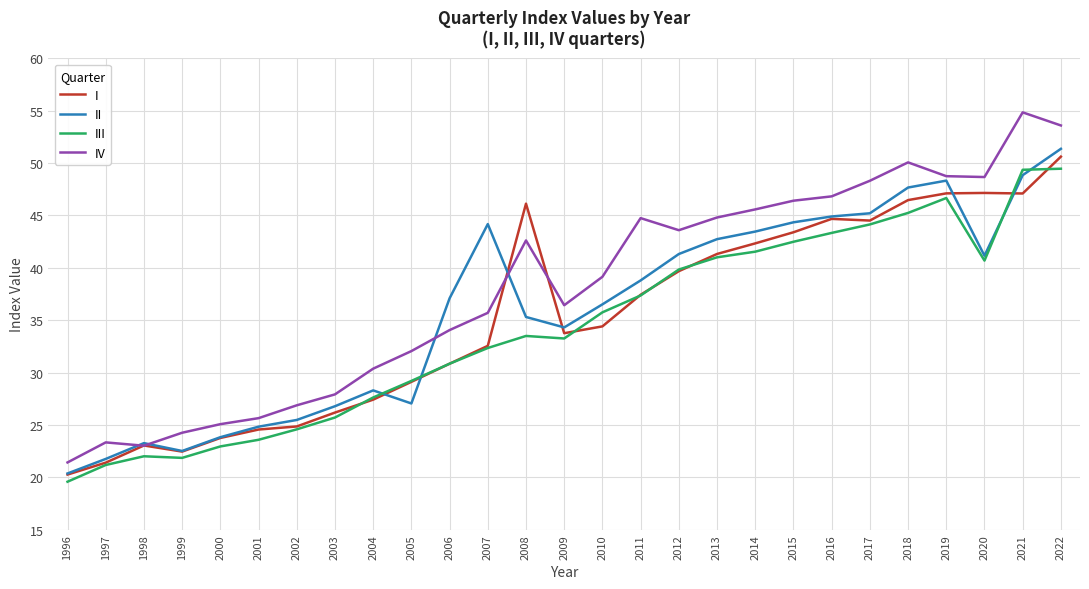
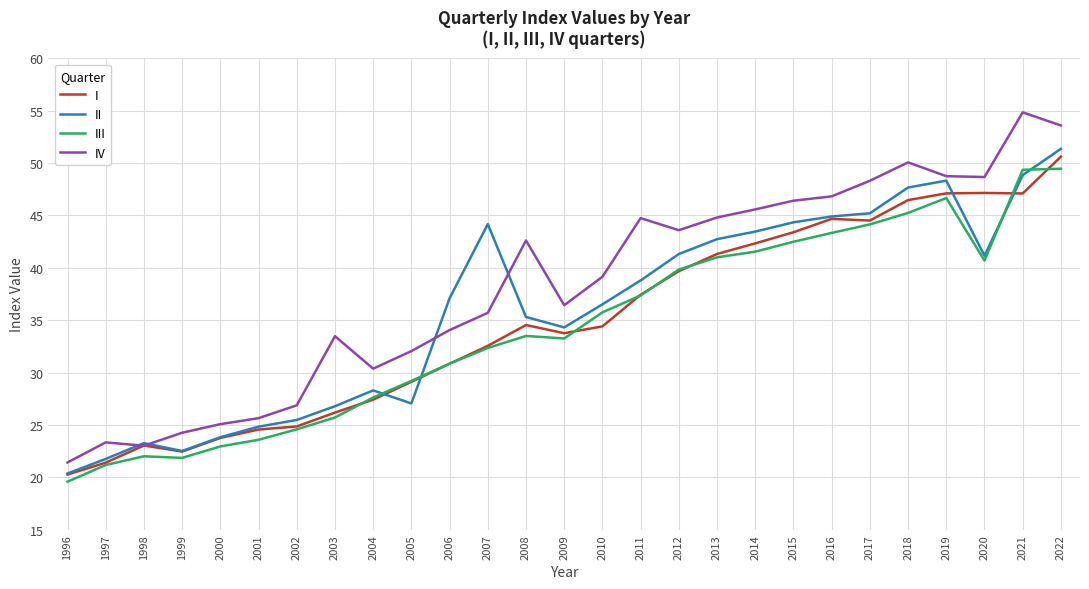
IV, 2003: 27.9 -> 33.5
I, 2008: 46.1 -> 34.5
